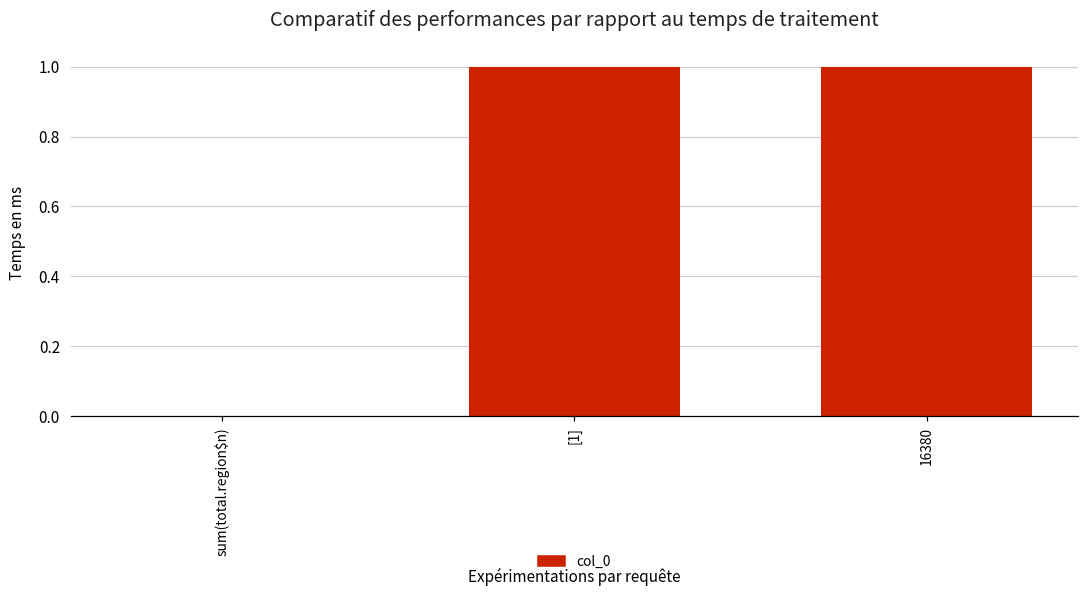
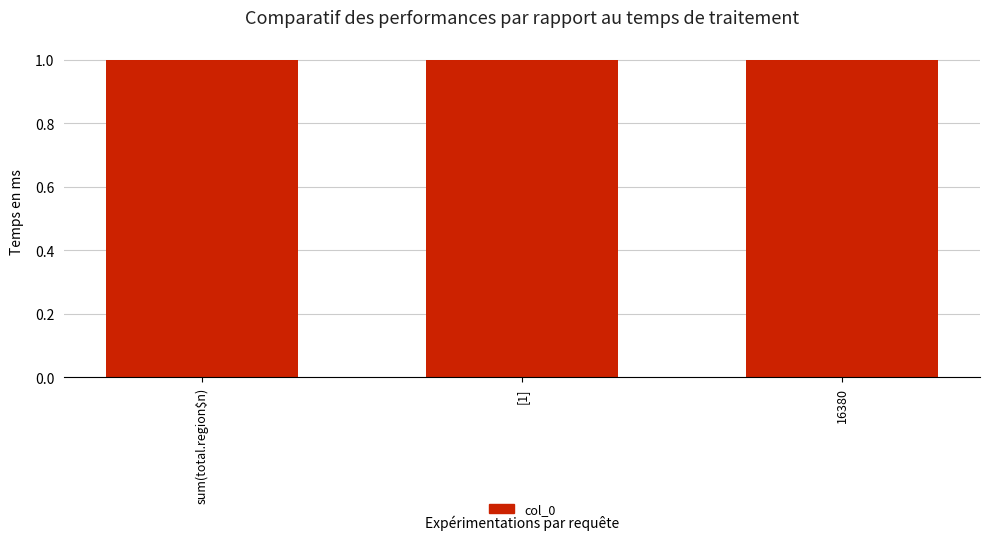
sum(total.region$n): 0 -> 1
